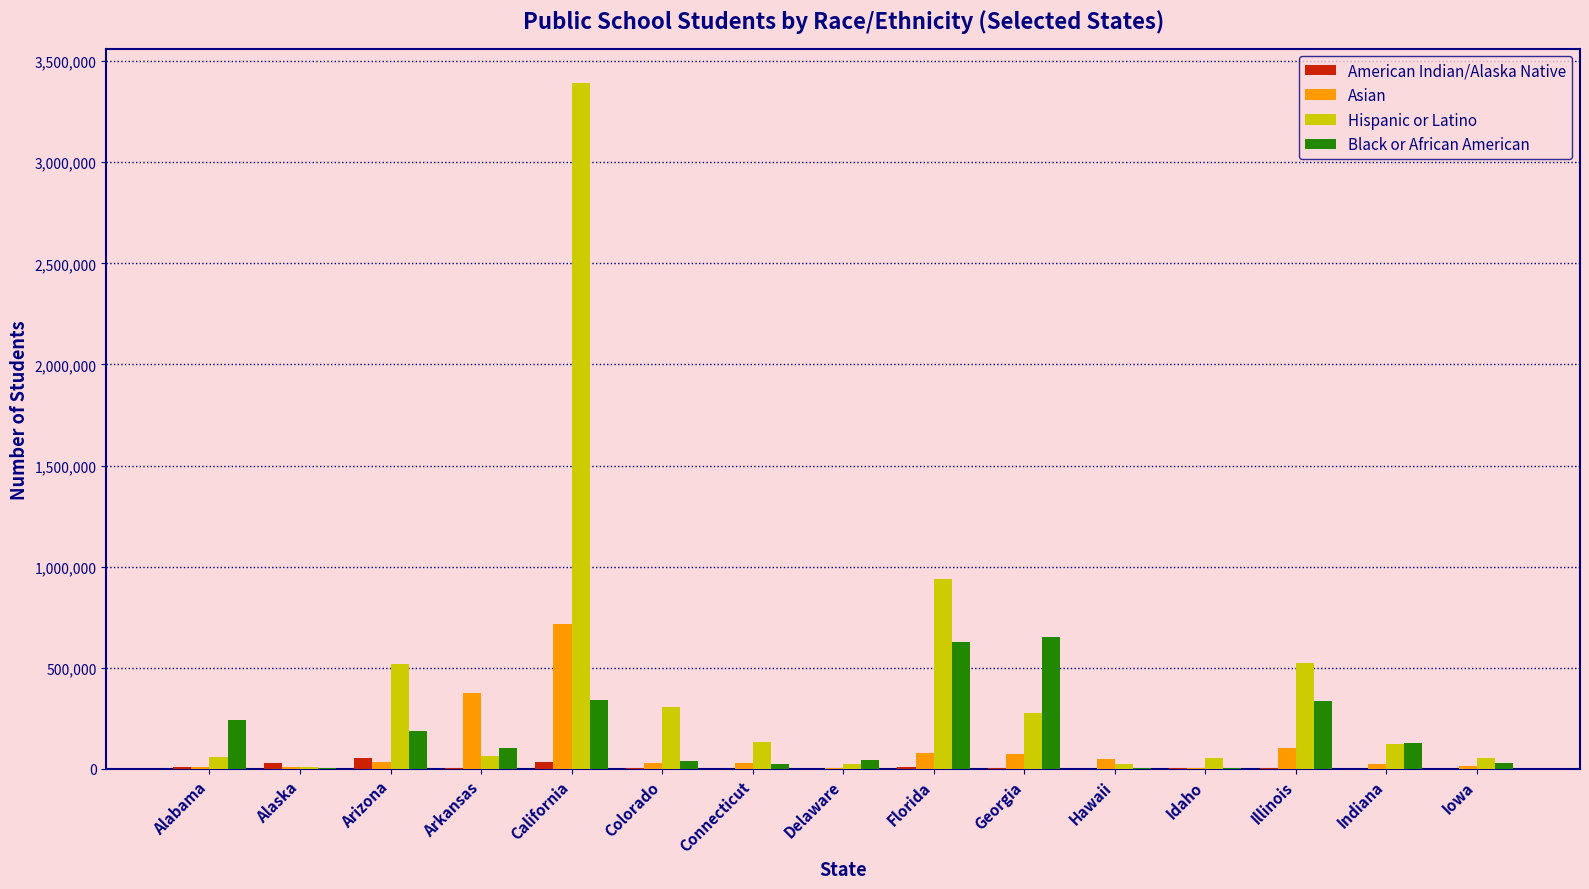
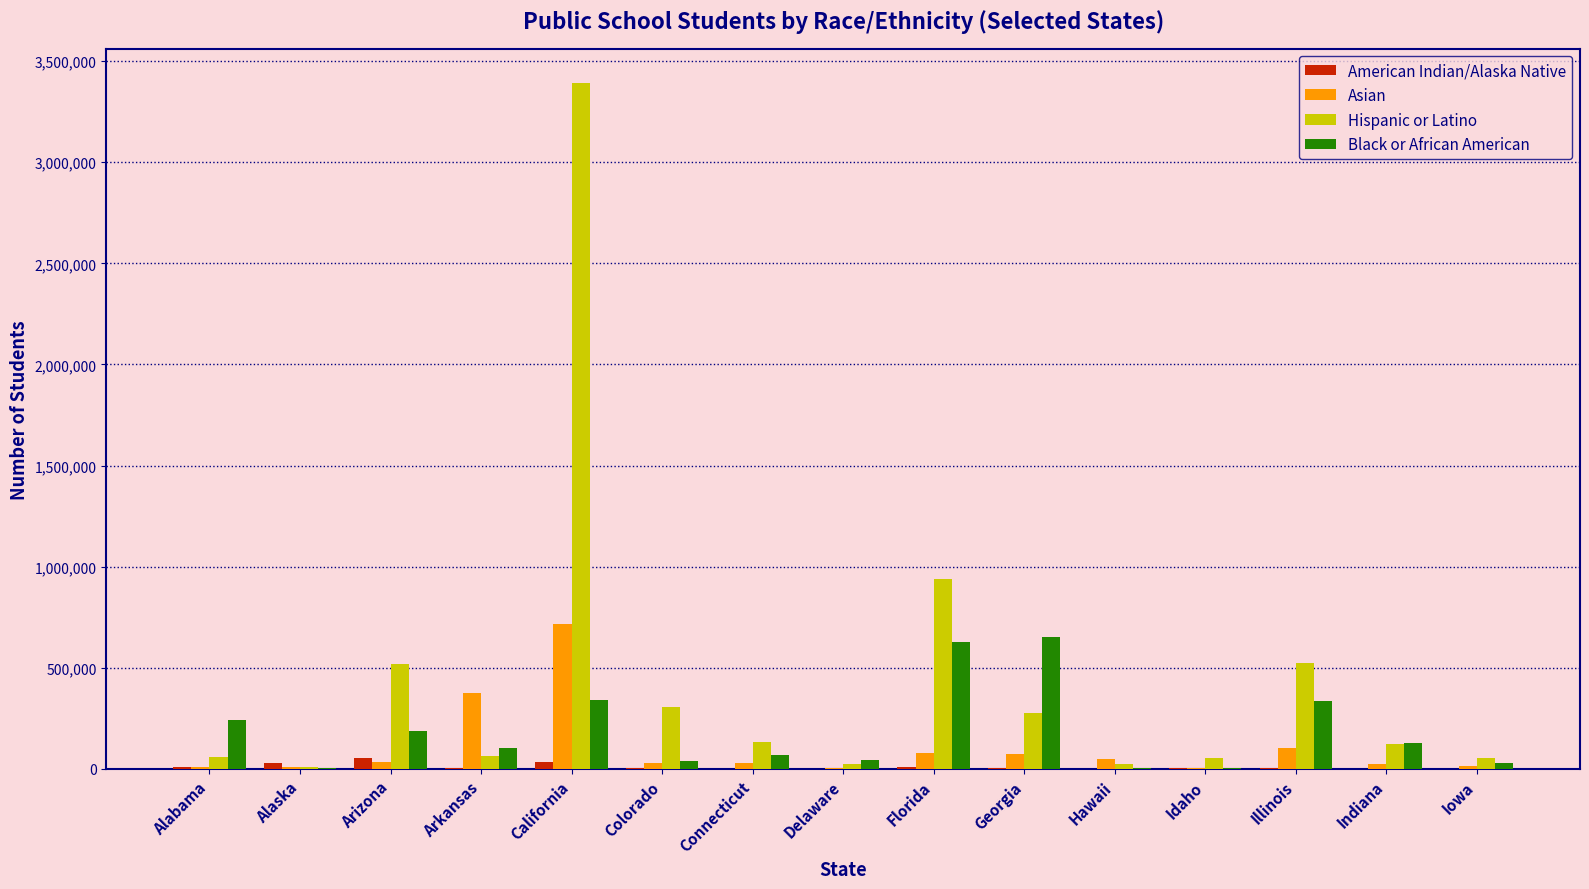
Black or African American, Connecticut: 20,000 -> 70,000
